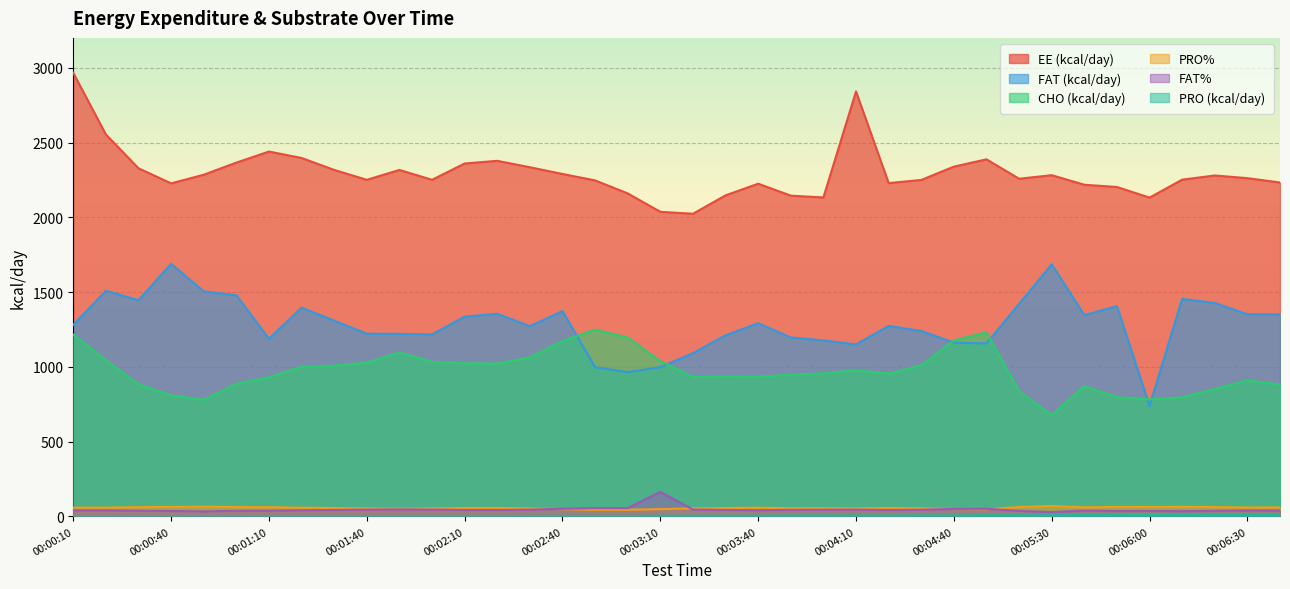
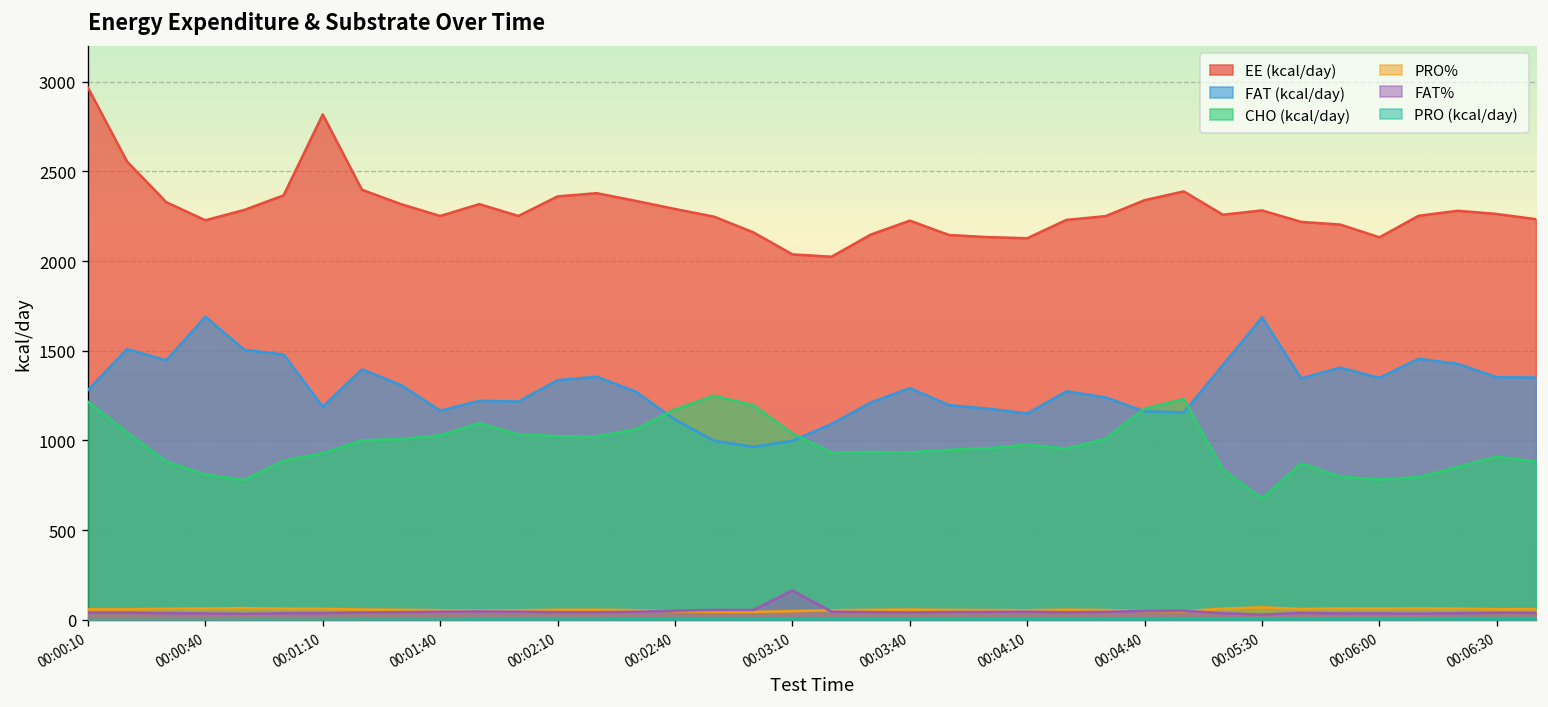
EE (kcal/day), 00:01:10: 2440 -> 2820
FAT (kcal/day), 00:01:40: 1220 -> 1170
FAT (kcal/day), 00:02:40: 1370 -> 1120
EE (kcal/day), 00:04:10: 2840 -> 2130
FAT (kcal/day), 00:06:00: 740 -> 1350
